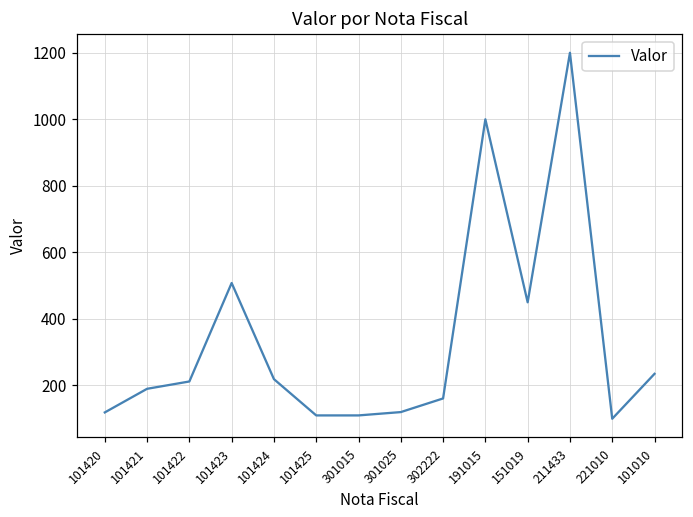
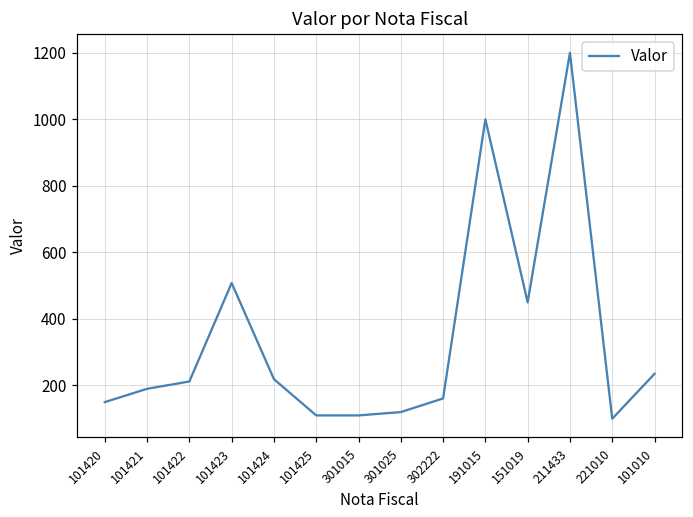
101420: 120 -> 150
